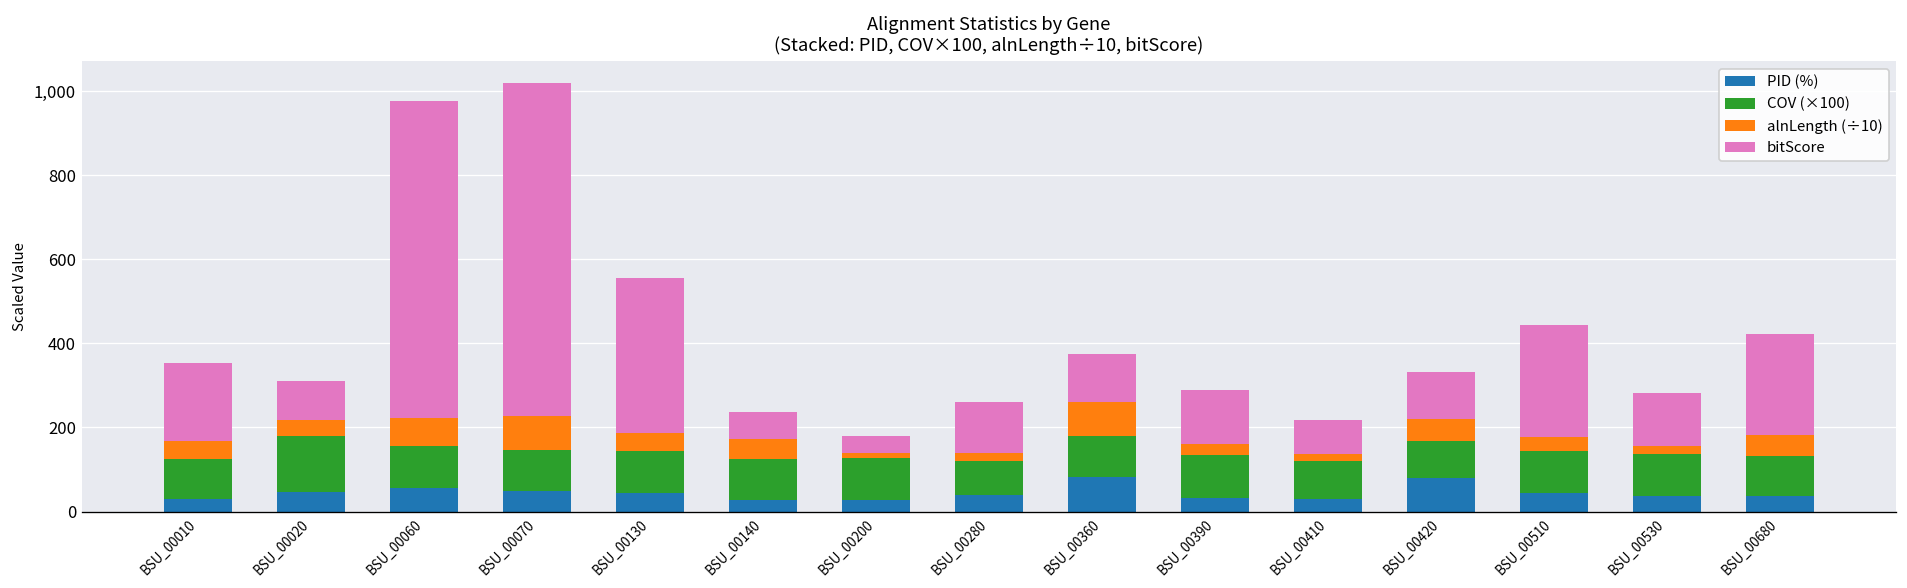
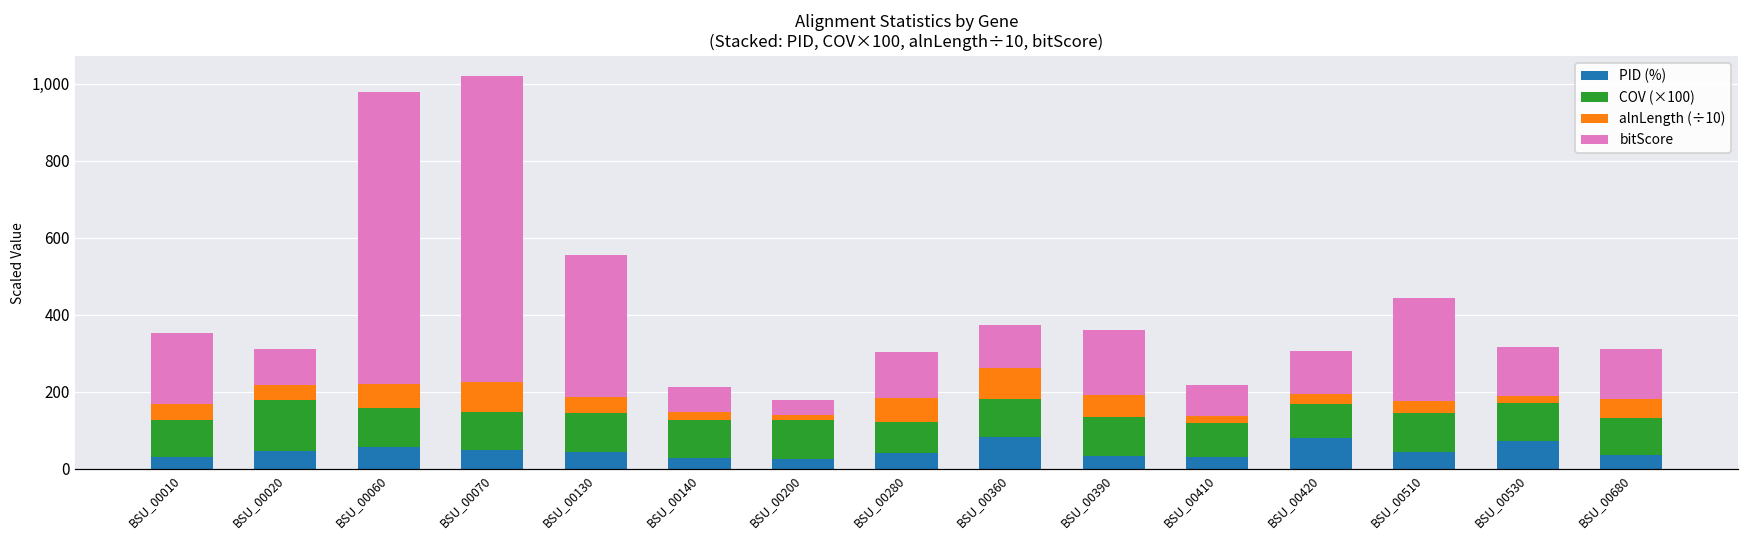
alnLength (÷10), BSU_00140: 50 -> 20
alnLength (÷10), BSU_00280: 20 -> 60
alnLength (÷10), BSU_00390: 30 -> 60
bitScore, BSU_00390: 130 -> 170
alnLength (÷10), BSU_00420: 50 -> 30
PID (%), BSU_00530: 40 -> 70
bitScore, BSU_00680: 240 -> 130
